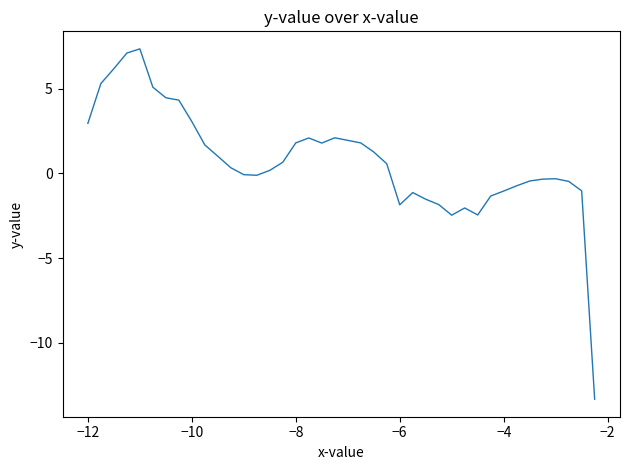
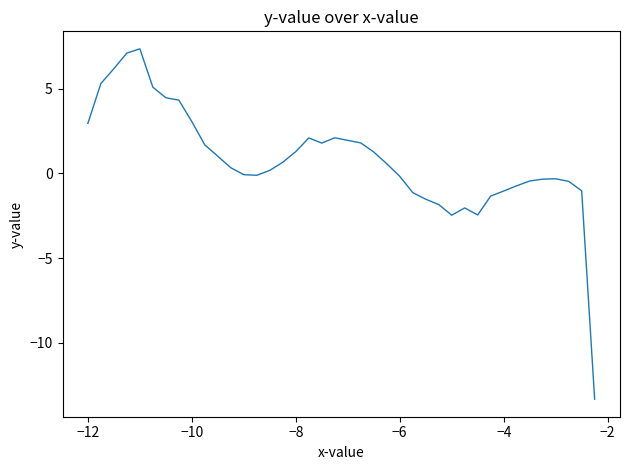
−8: 1.8 -> 1.3
−6: -1.9 -> -0.2
